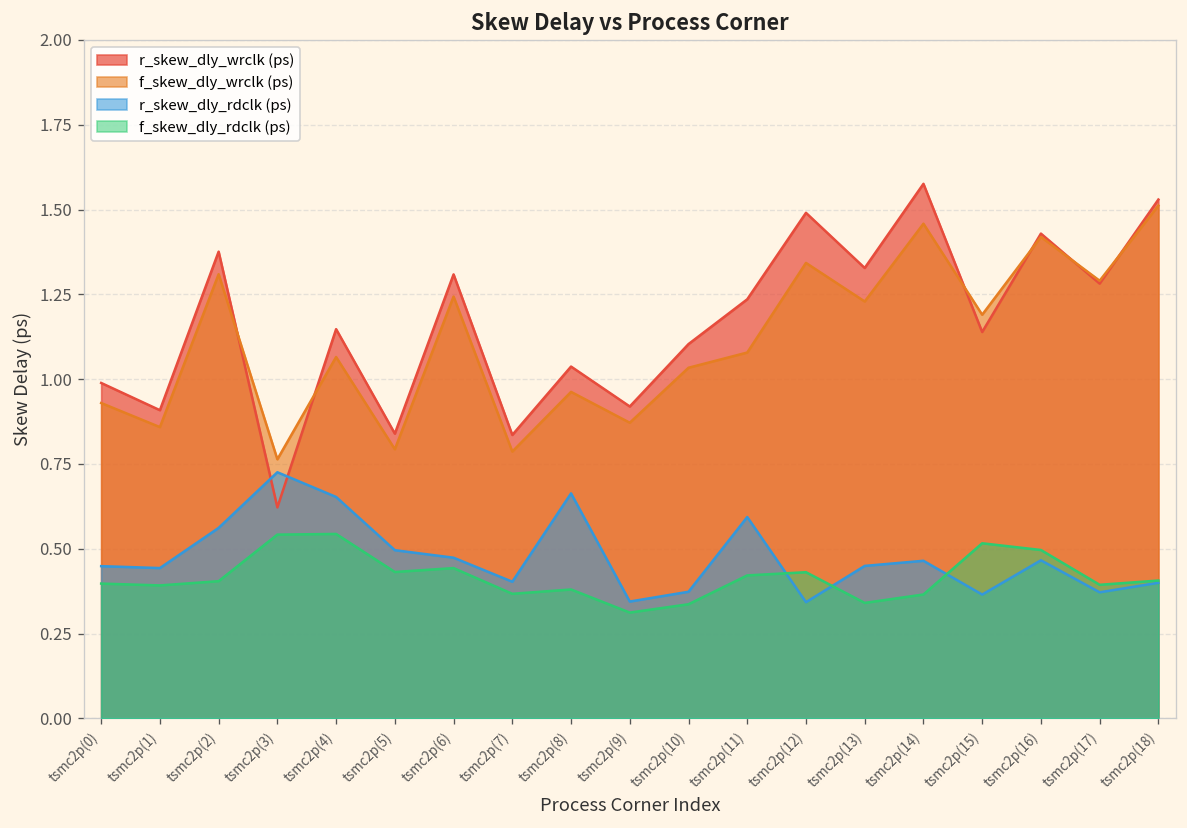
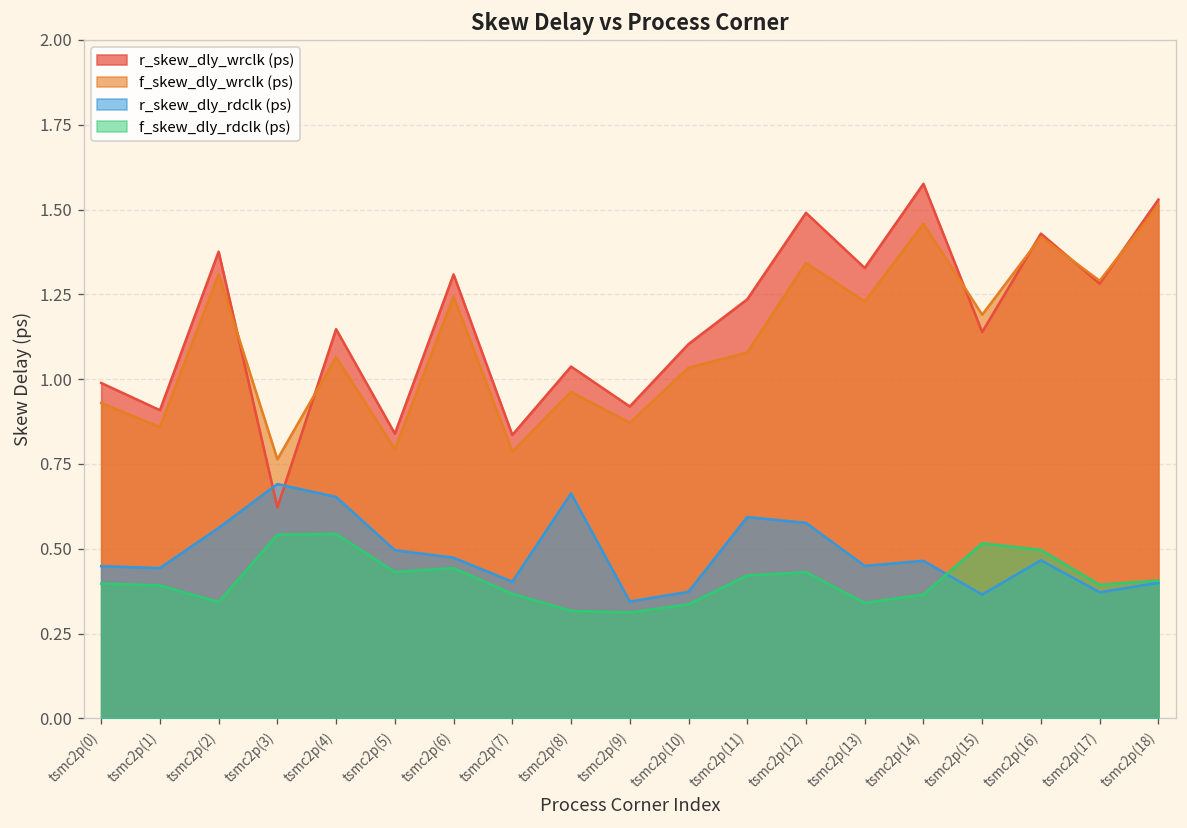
f_skew_dly_rdclk (ps), tsmc2p(2): 0.40 -> 0.34
r_skew_dly_rdclk (ps), tsmc2p(3): 0.73 -> 0.69
f_skew_dly_rdclk (ps), tsmc2p(8): 0.38 -> 0.32
r_skew_dly_rdclk (ps), tsmc2p(12): 0.34 -> 0.58
